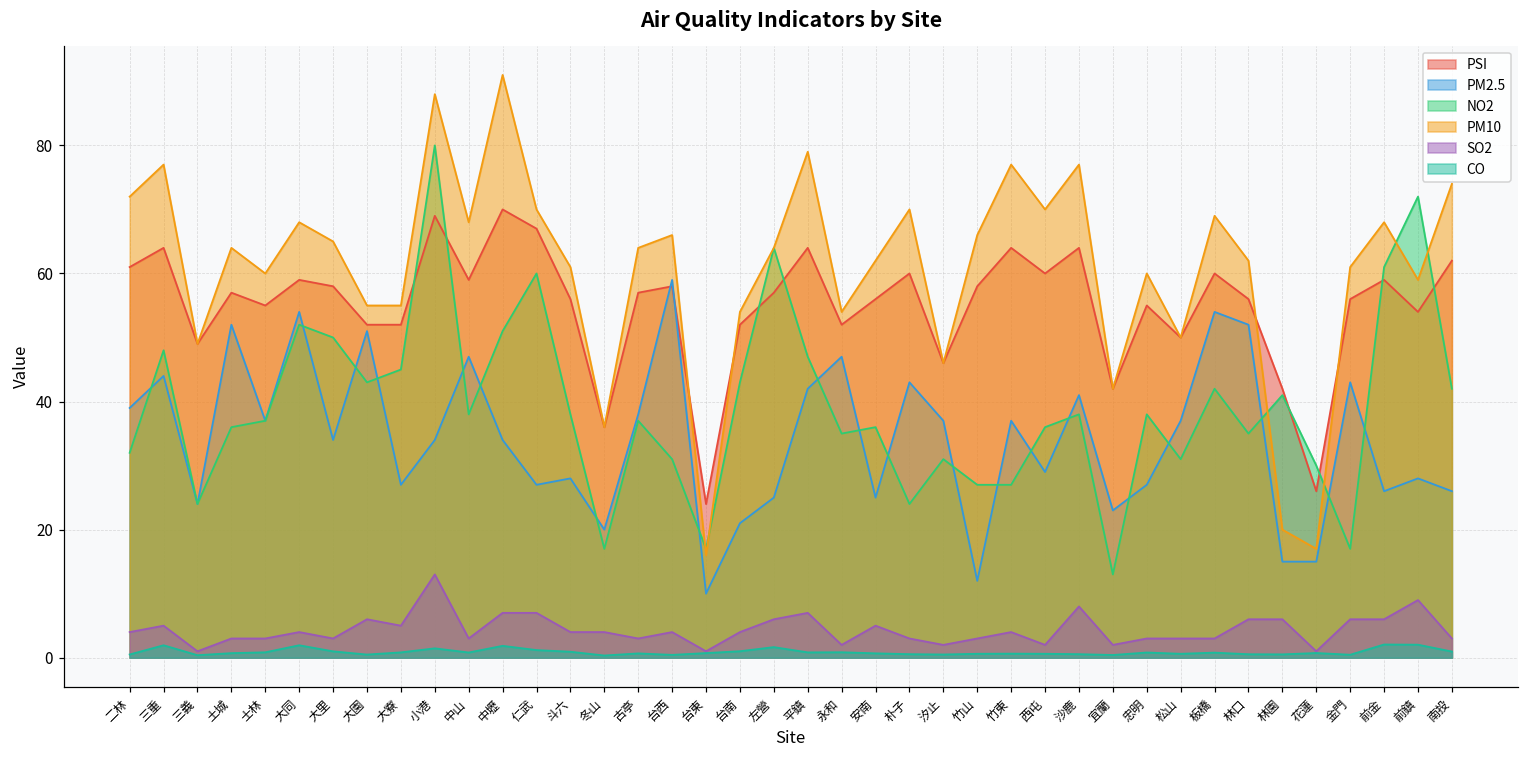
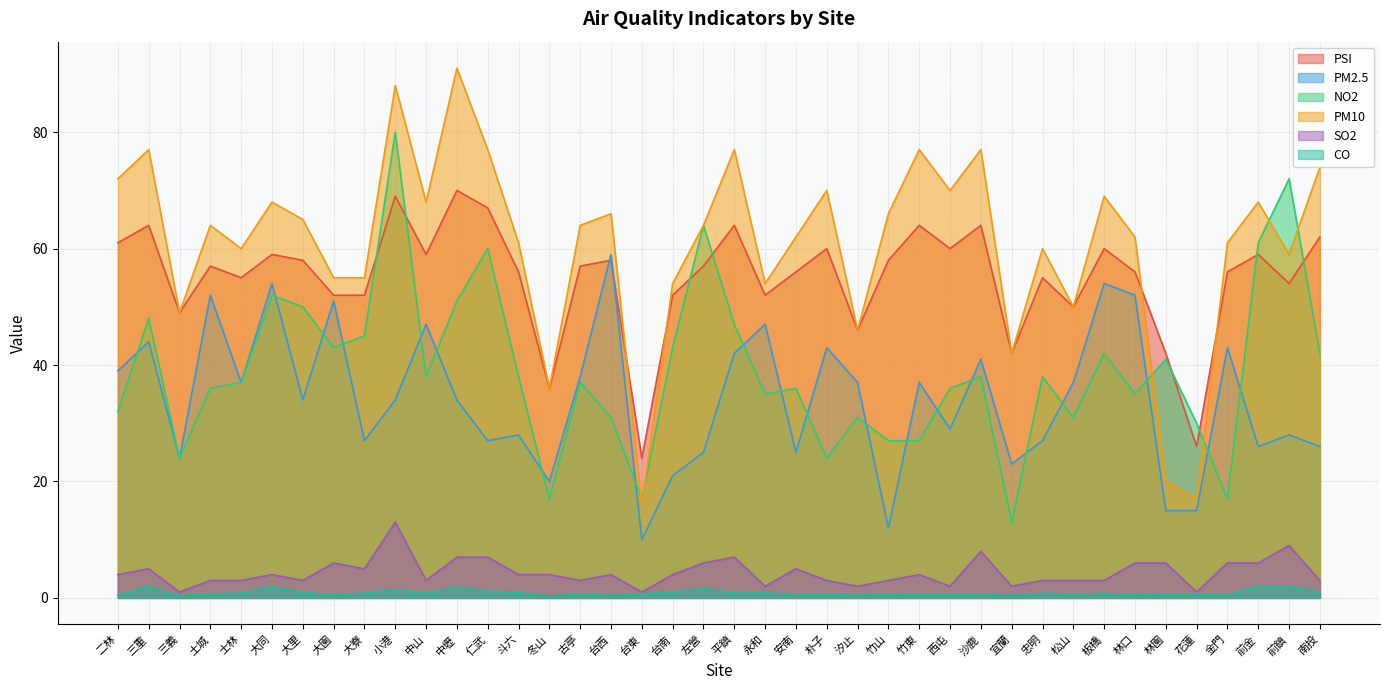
PM10, 仁武: 70 -> 77
PM10, 平鎮: 79 -> 77
